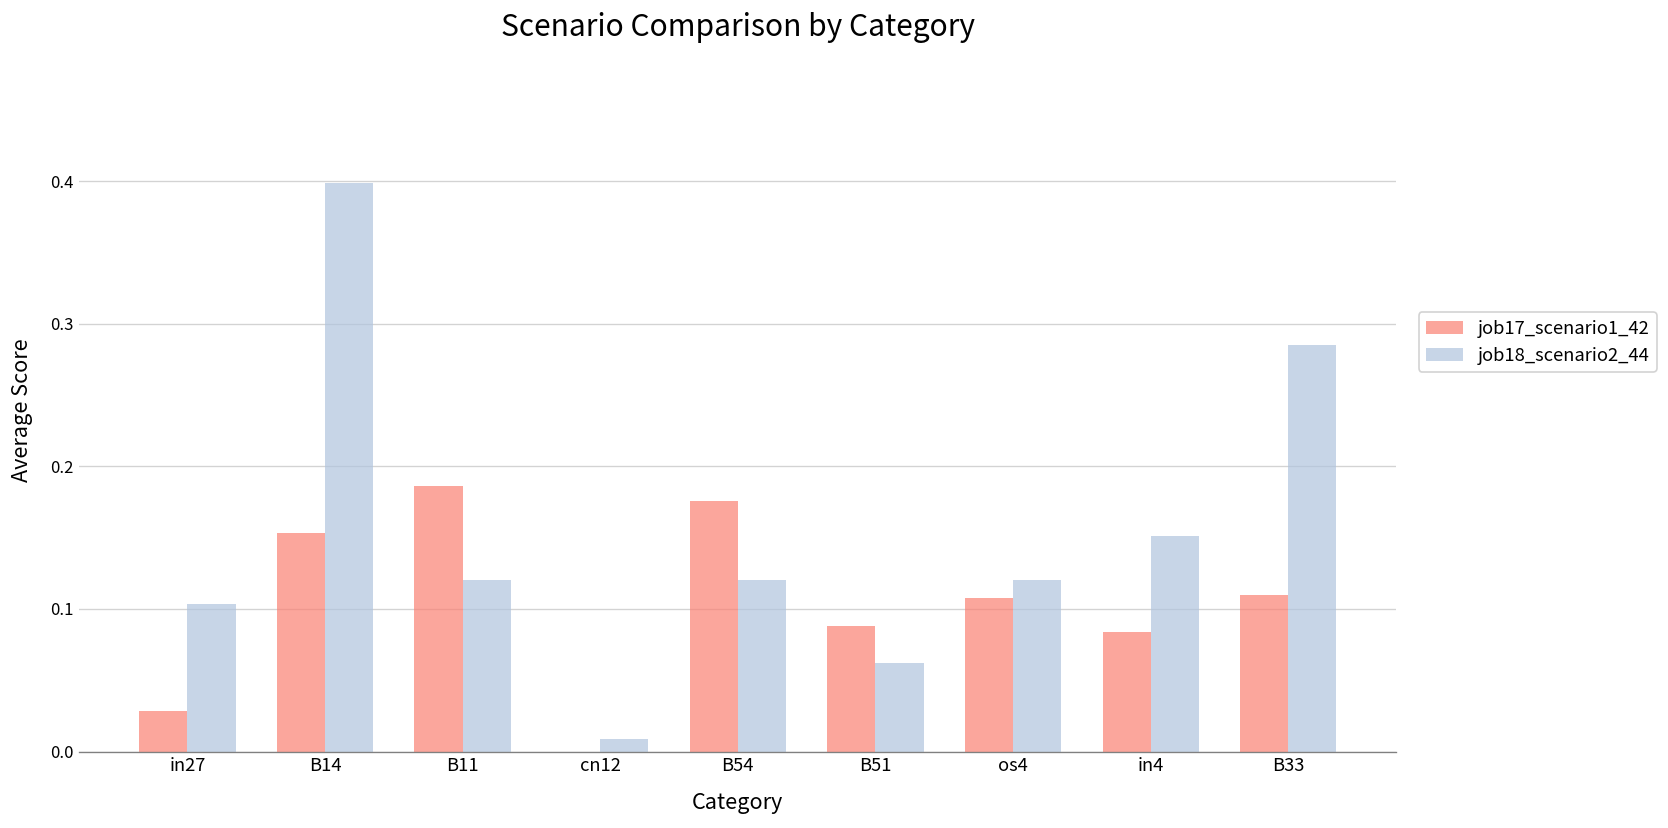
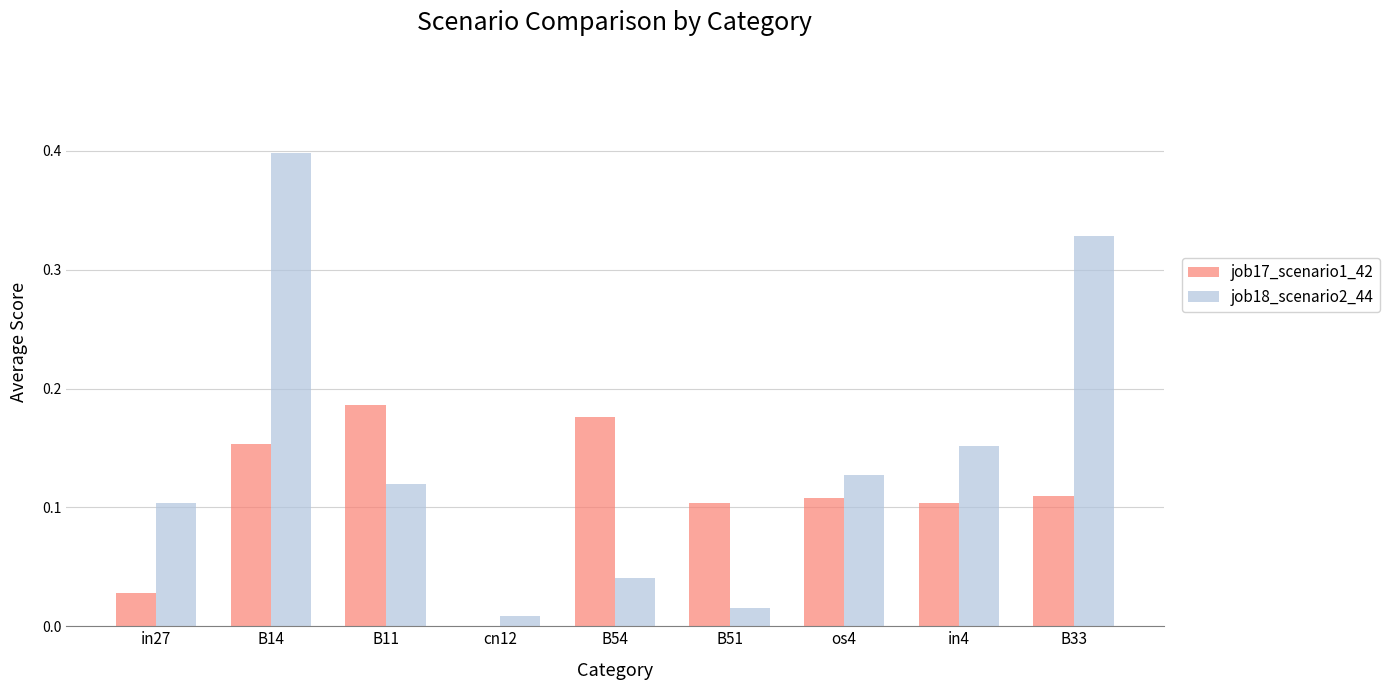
job18_scenario2_44, B54: 0.120 -> 0.040
job17_scenario1_42, B51: 0.088 -> 0.104
job18_scenario2_44, B51: 0.062 -> 0.015
job18_scenario2_44, os4: 0.120 -> 0.127
job17_scenario1_42, in4: 0.083 -> 0.104
job18_scenario2_44, B33: 0.285 -> 0.328
